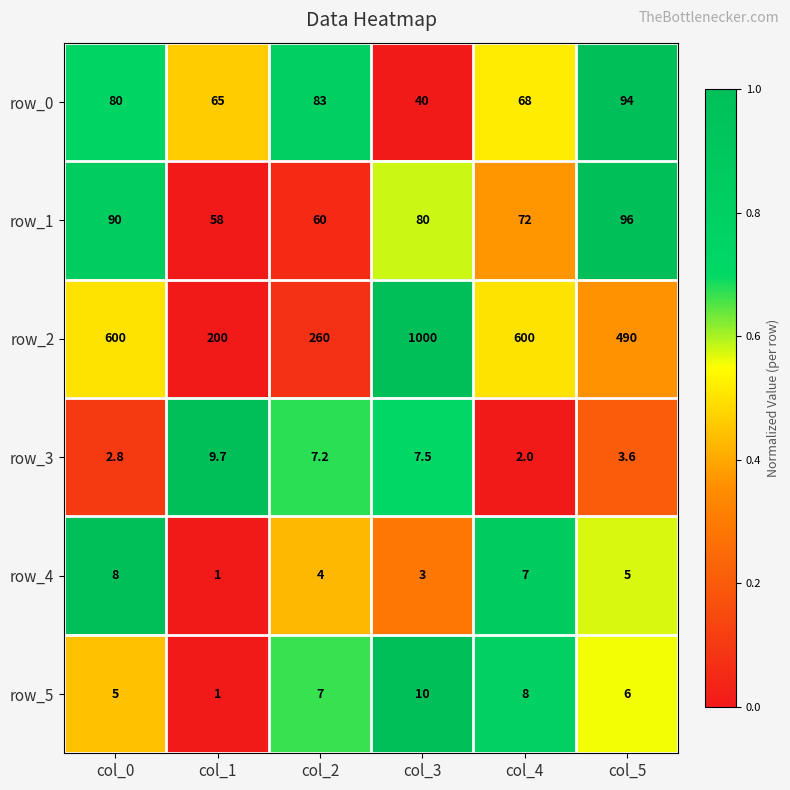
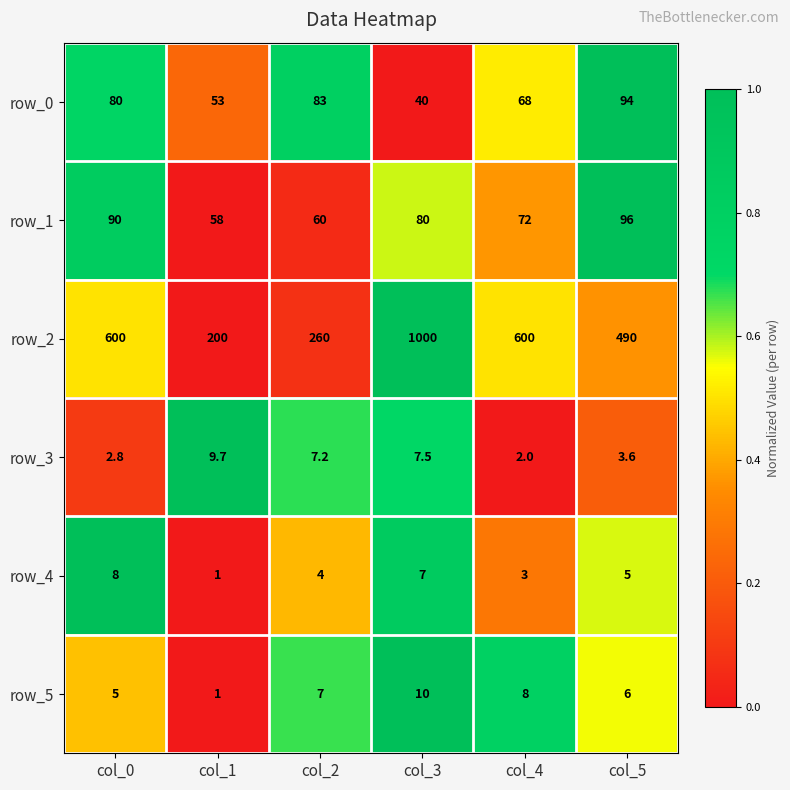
row_0, col_1: 65 -> 53
row_4, col_3: 3 -> 7
row_4, col_4: 7 -> 3
